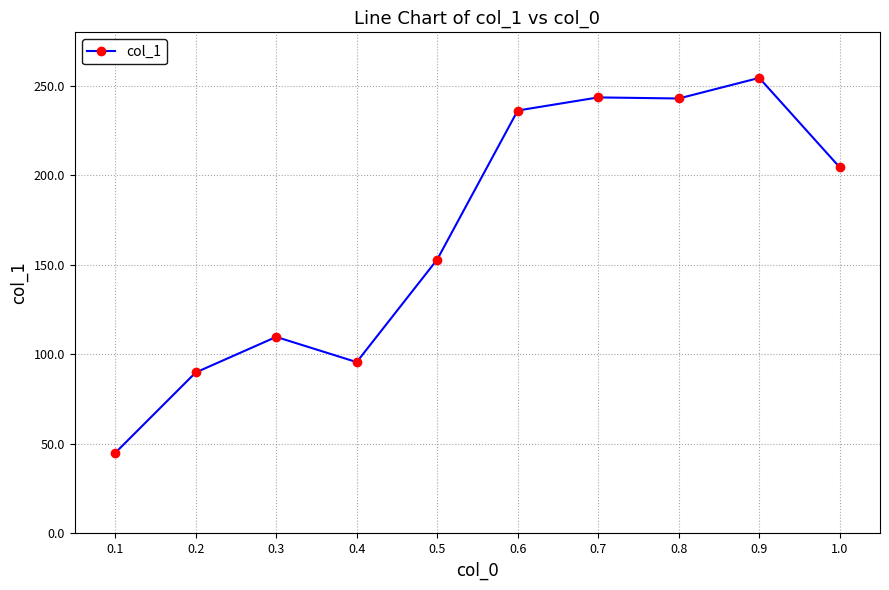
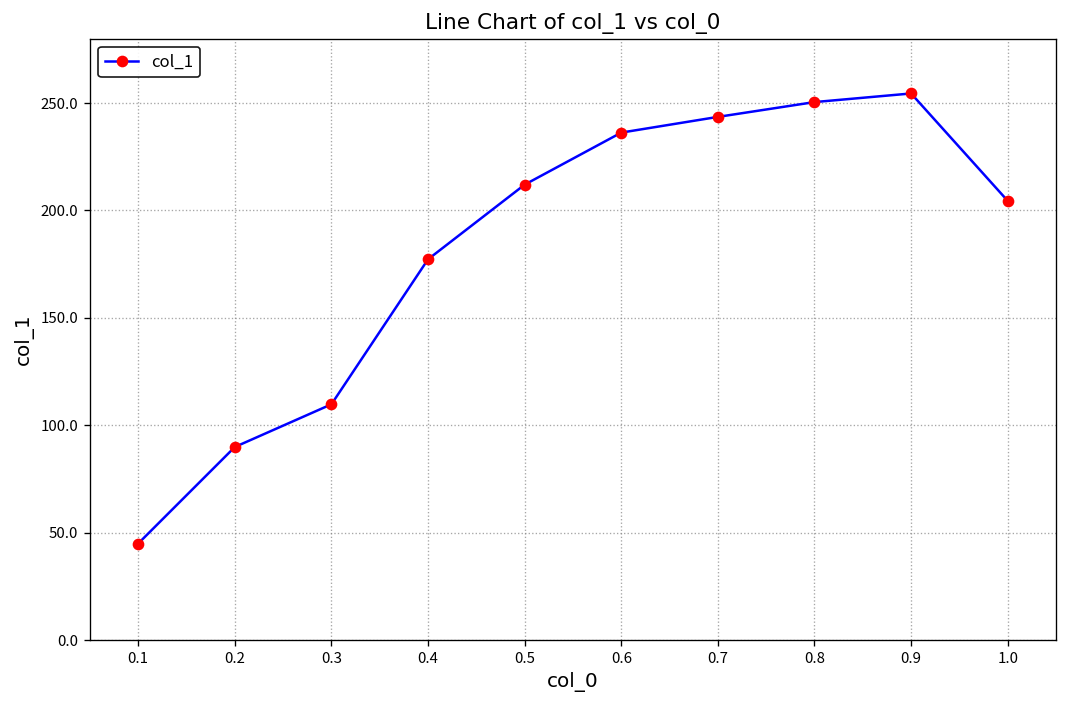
0.4: 96 -> 177
0.5: 153 -> 212
0.8: 243 -> 250
